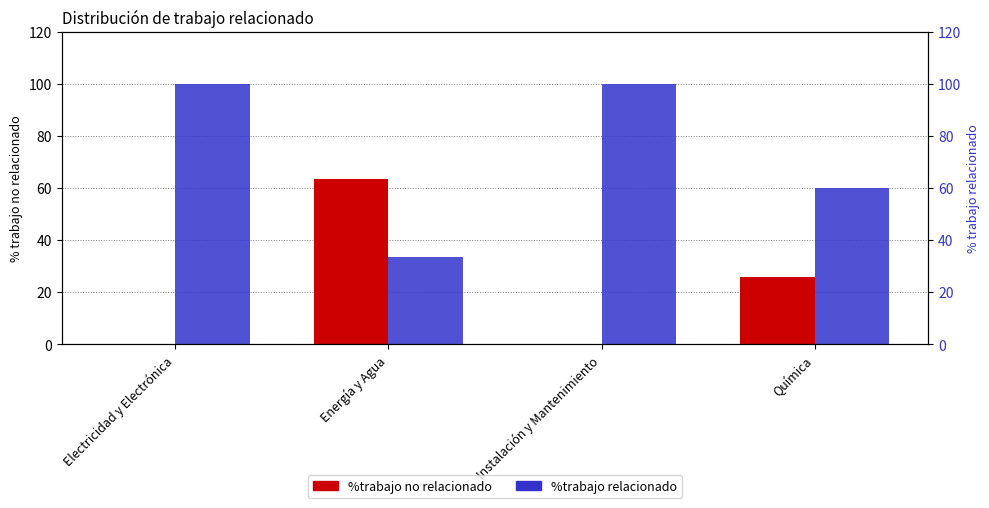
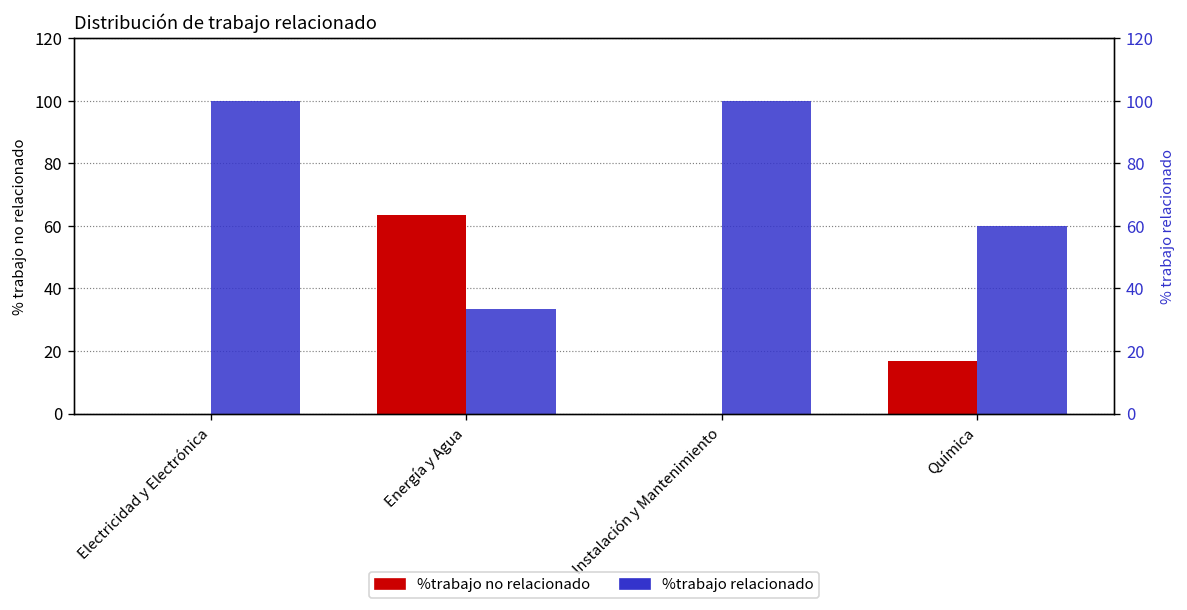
%trabajo no relacionado, Química: 26 -> 17
